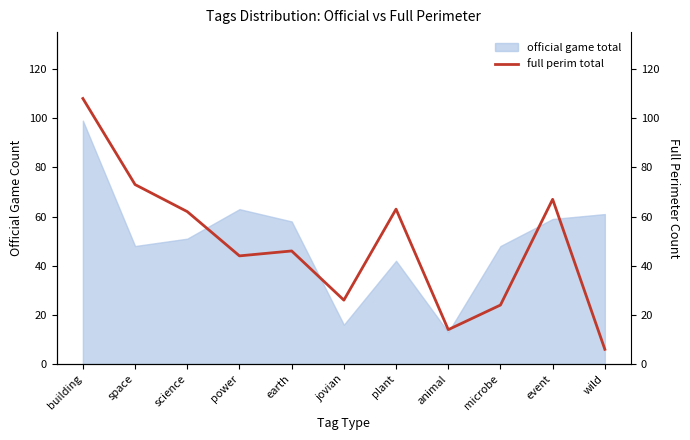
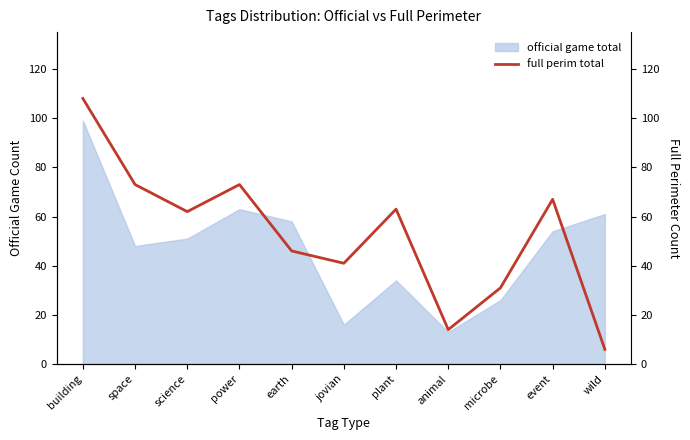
official game total, plant: 42 -> 34
official game total, microbe: 48 -> 26
official game total, event: 59 -> 54
full perim total, power: 44 -> 73
full perim total, jovian: 26 -> 41
full perim total, microbe: 24 -> 31
